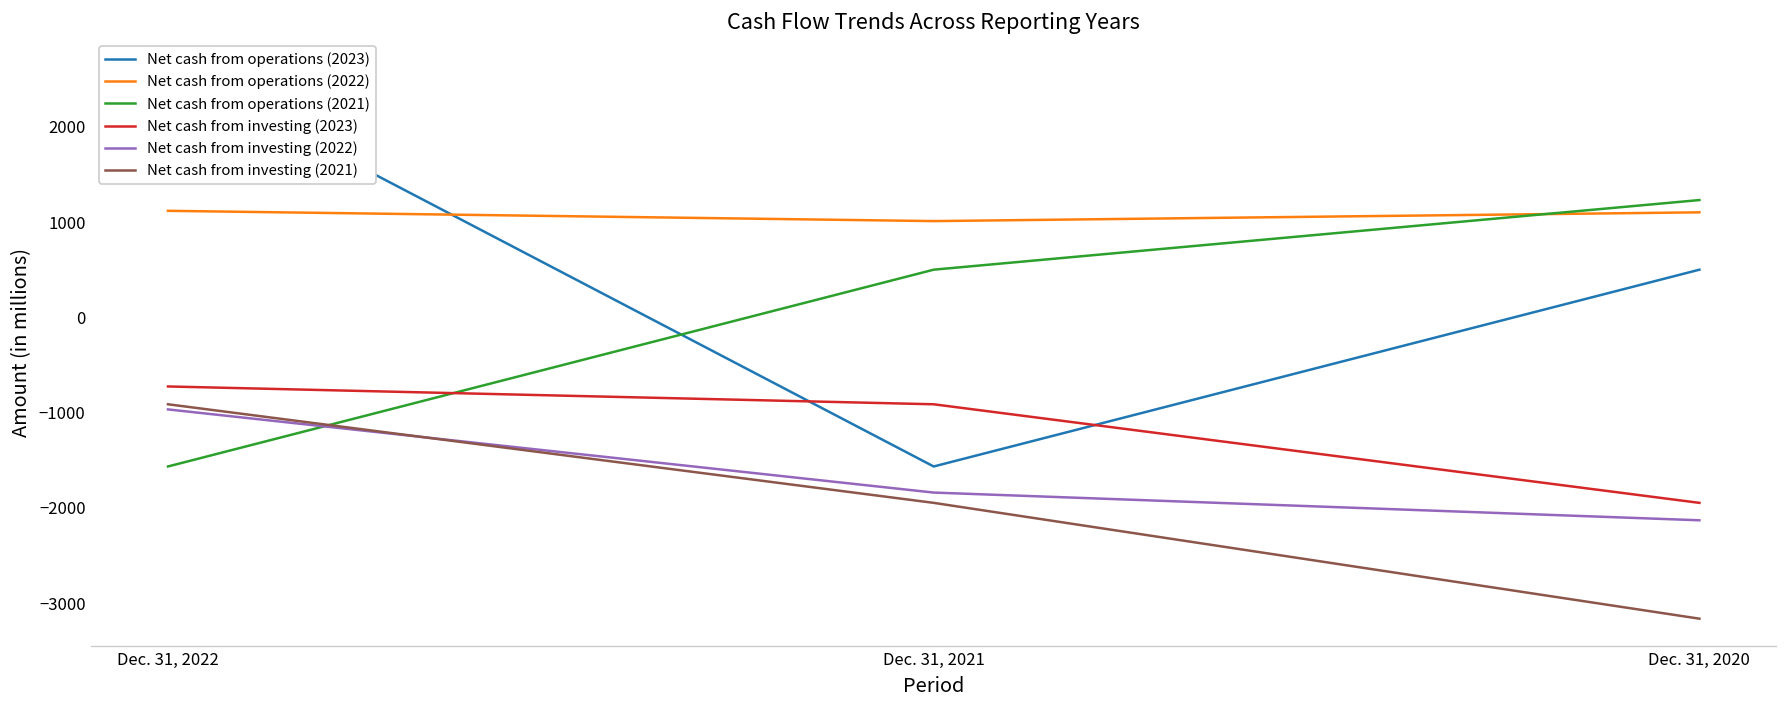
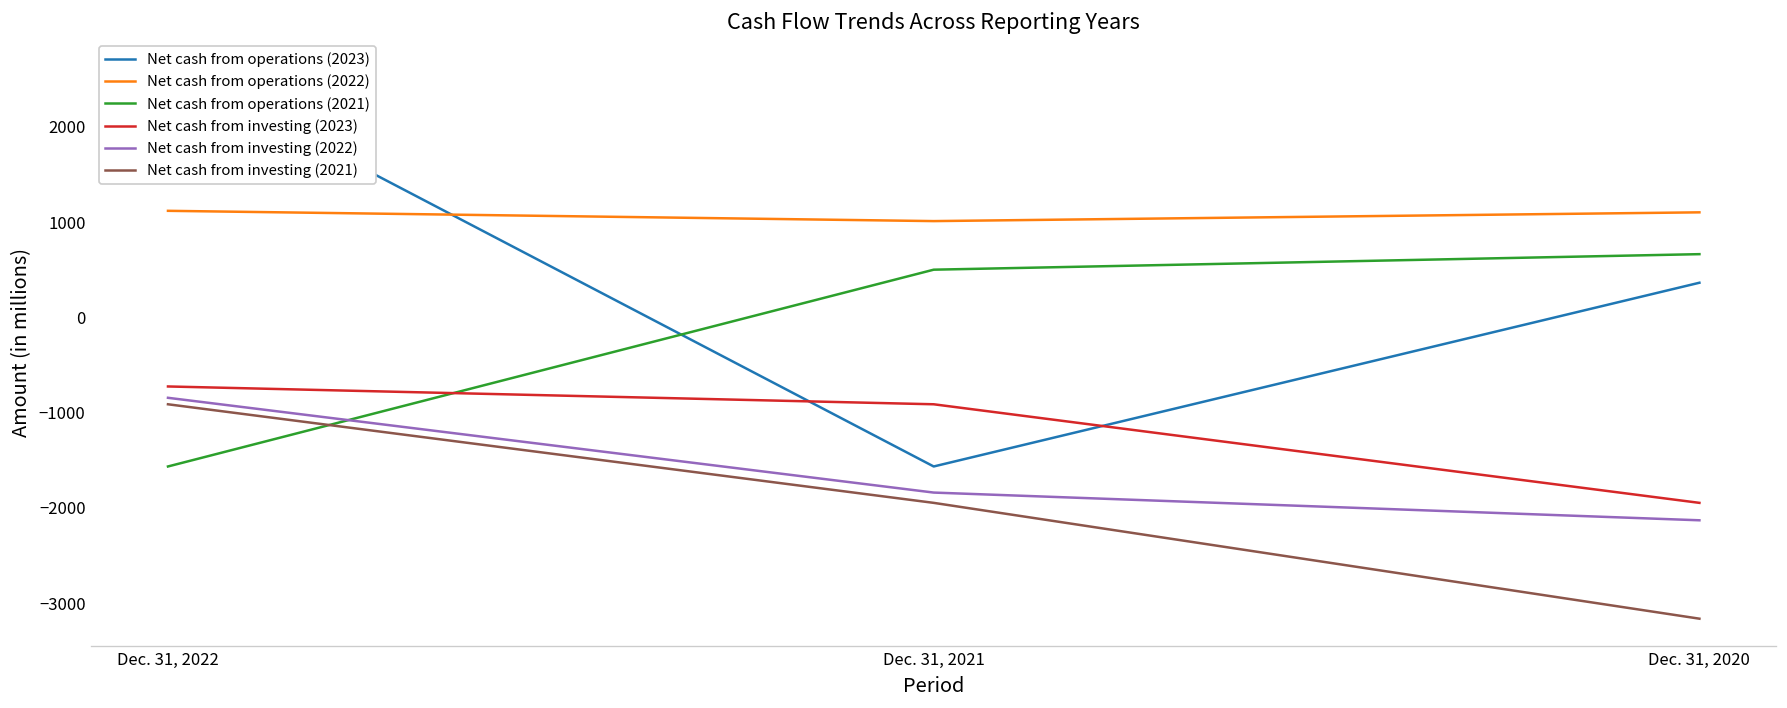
Net cash from investing (2022), Dec. 31, 2022: -1000 -> -800
Net cash from operations (2023), Dec. 31, 2020: 500 -> 400
Net cash from operations (2021), Dec. 31, 2020: 1200 -> 700
